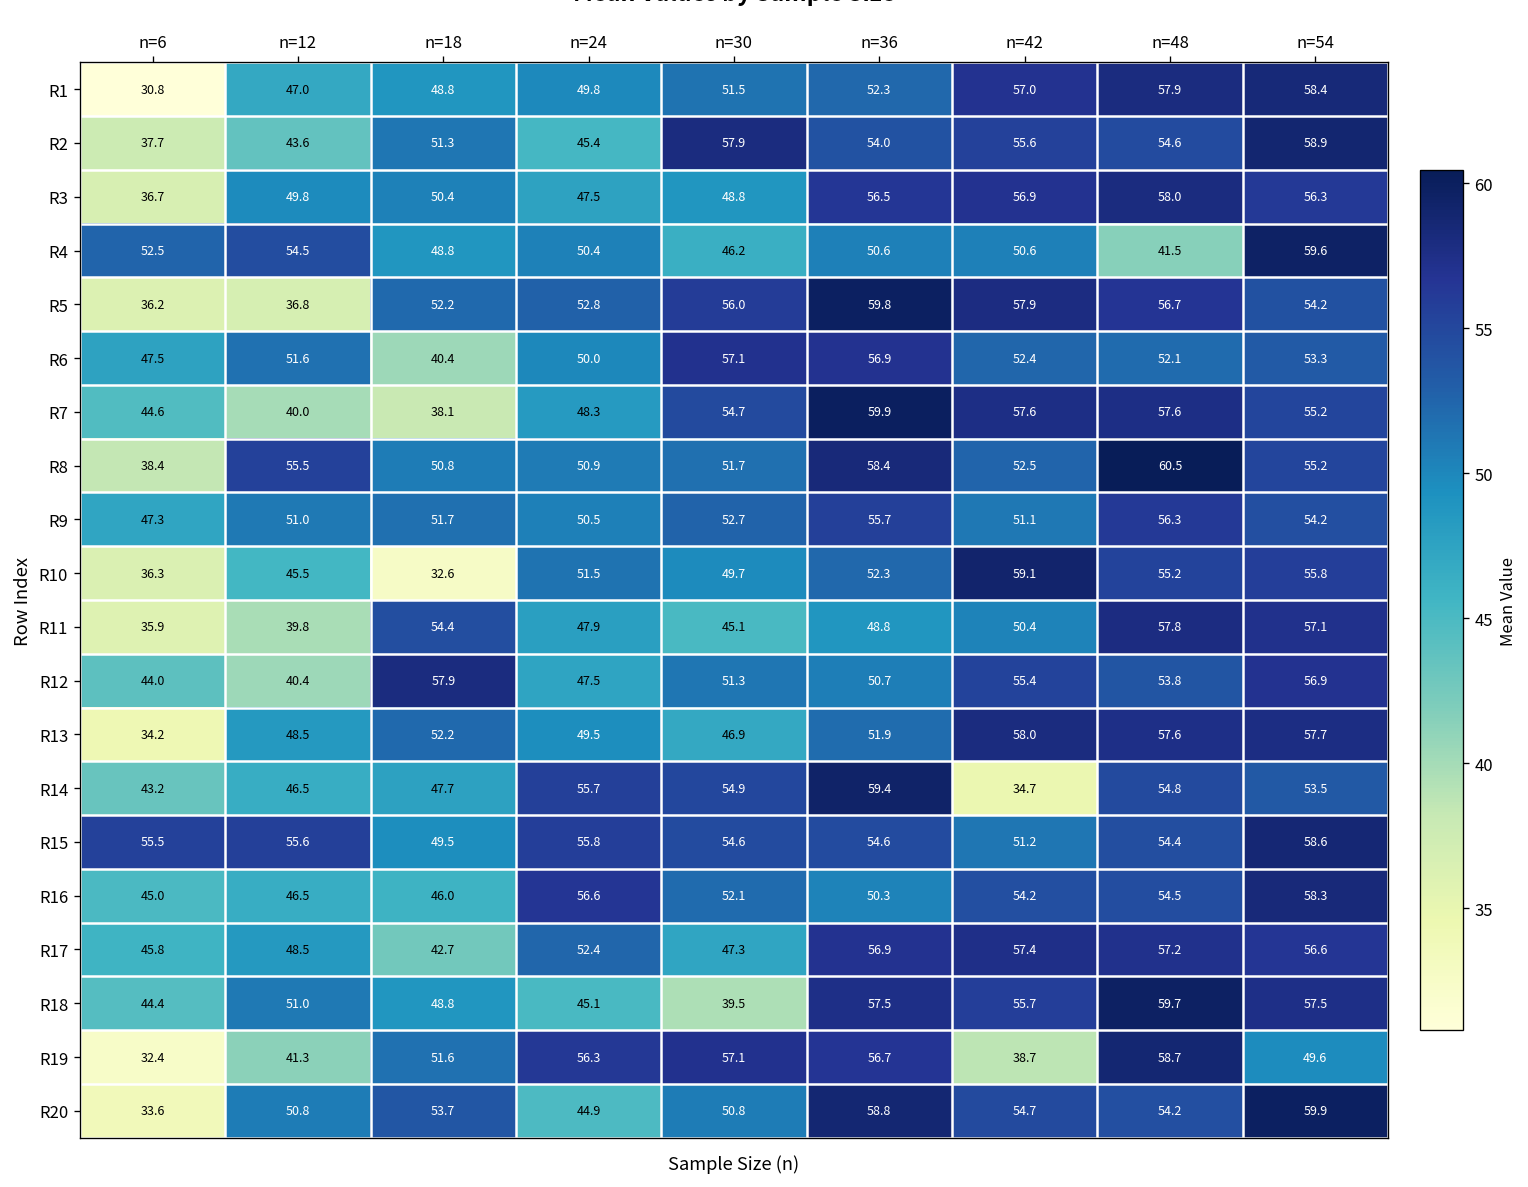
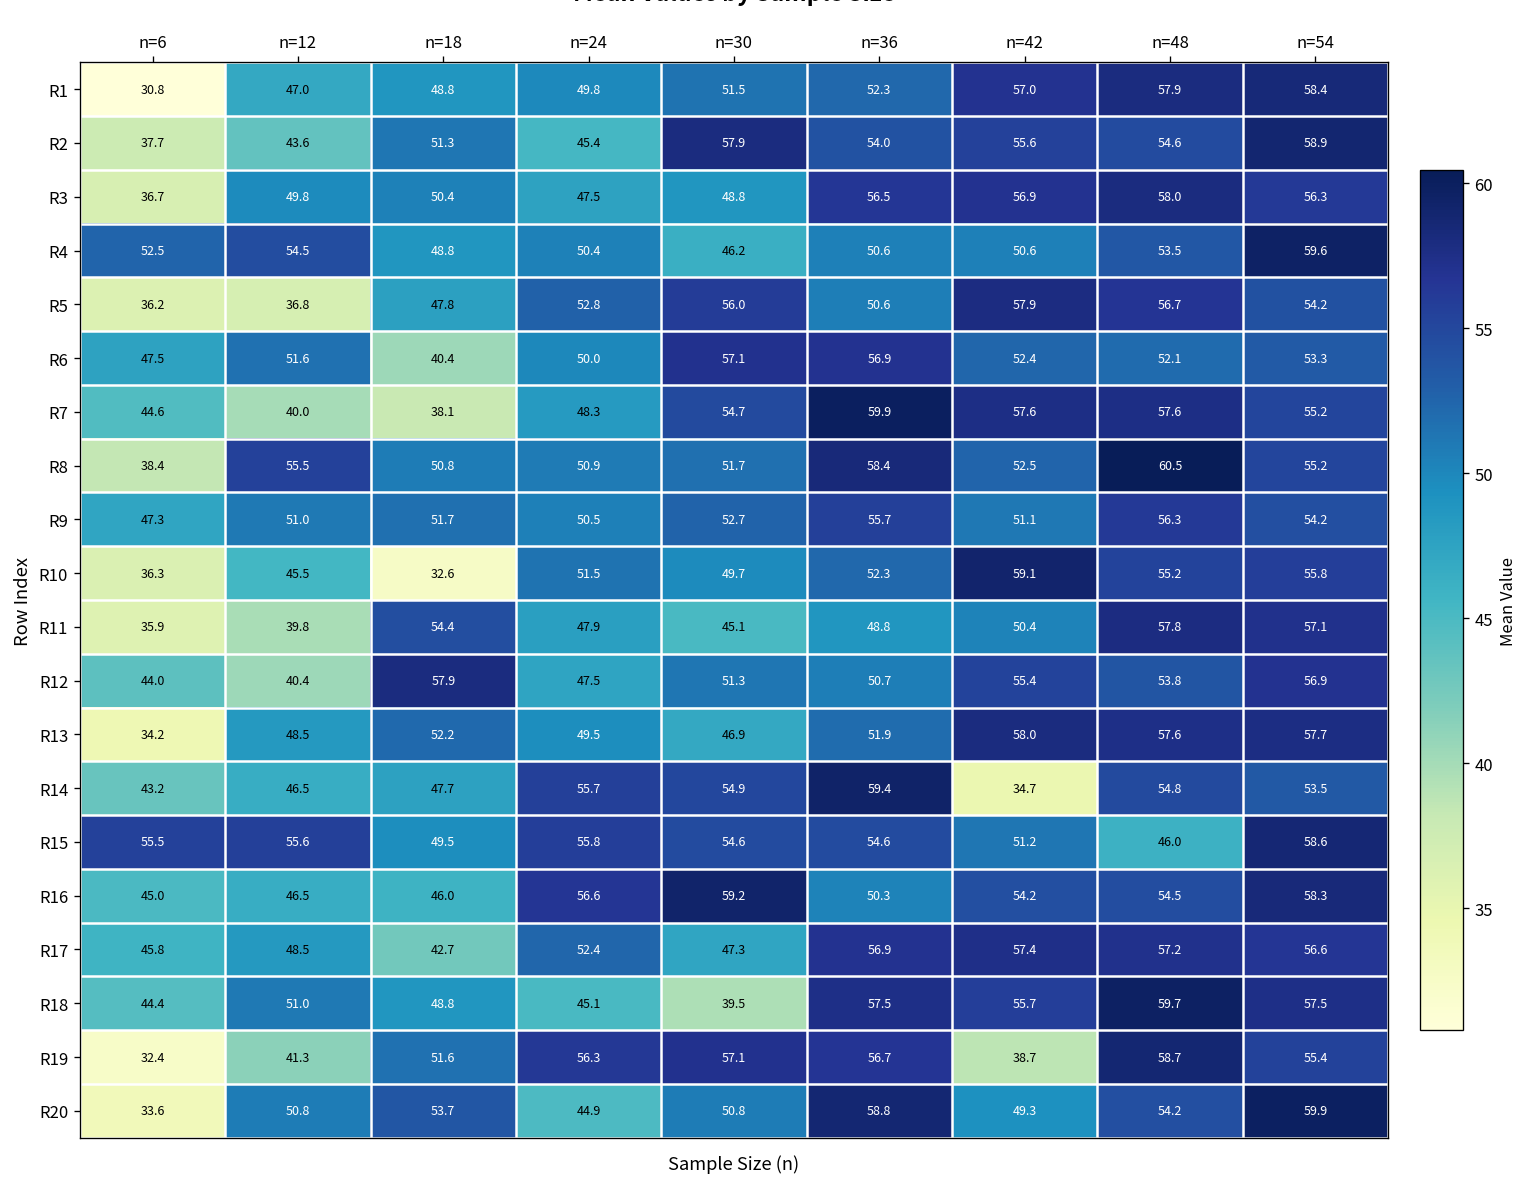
R4, n=48: 41.5 -> 53.5
R5, n=18: 52.2 -> 47.8
R5, n=36: 59.8 -> 50.6
R15, n=48: 54.4 -> 46.0
R16, n=30: 52.1 -> 59.2
R19, n=54: 49.6 -> 55.4
R20, n=42: 54.7 -> 49.3
